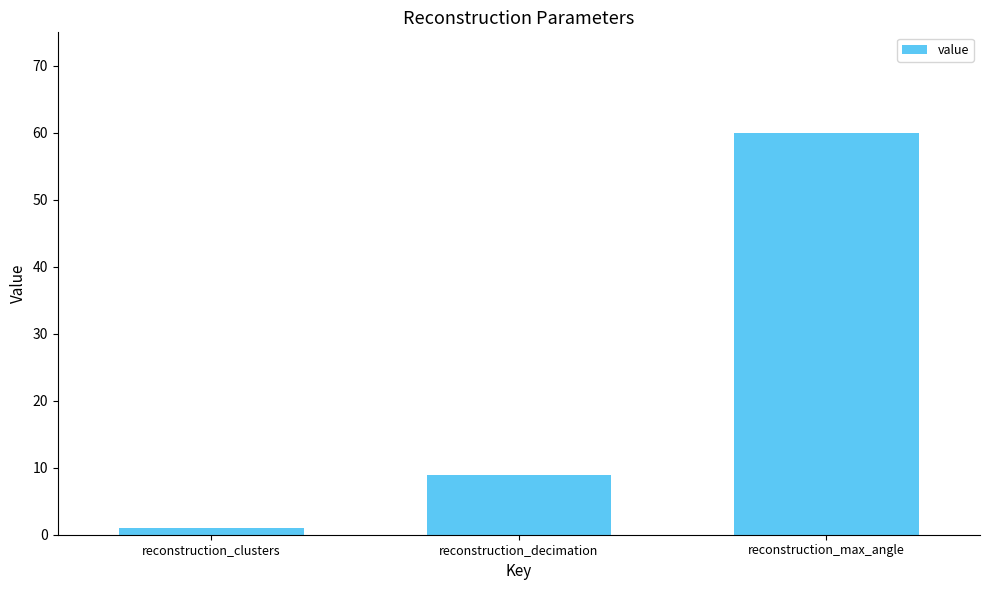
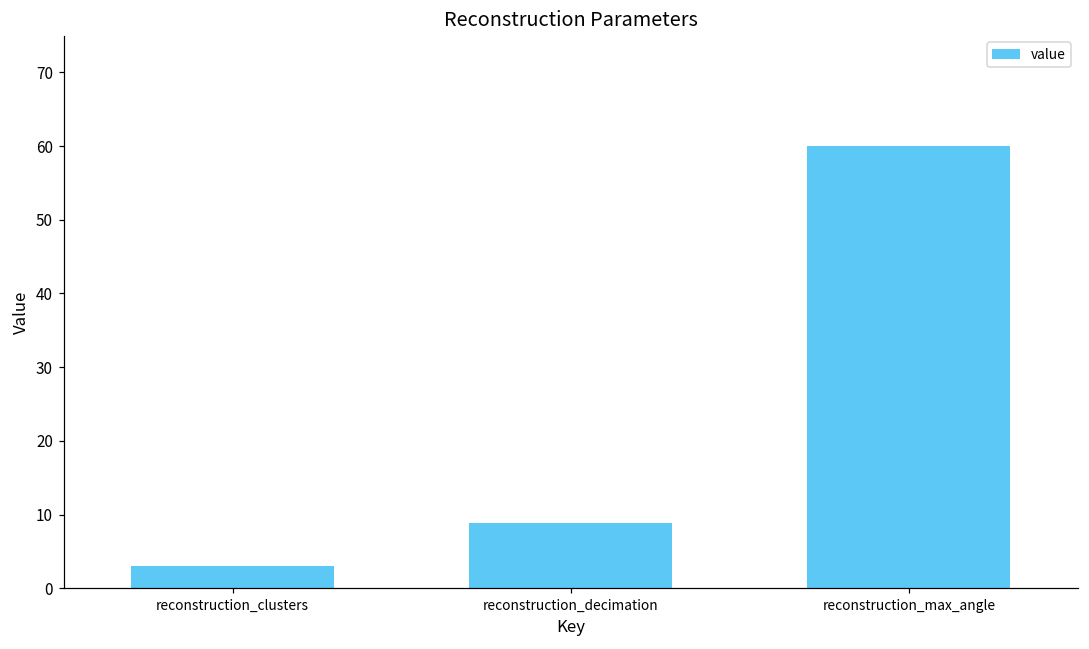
reconstruction_clusters: 1 -> 3
